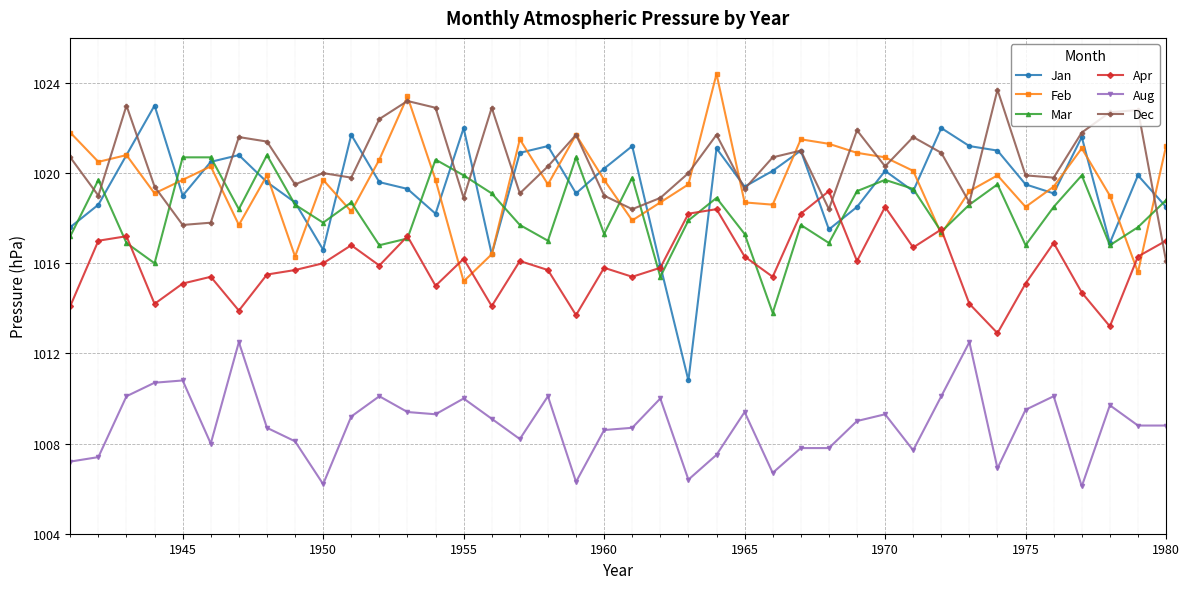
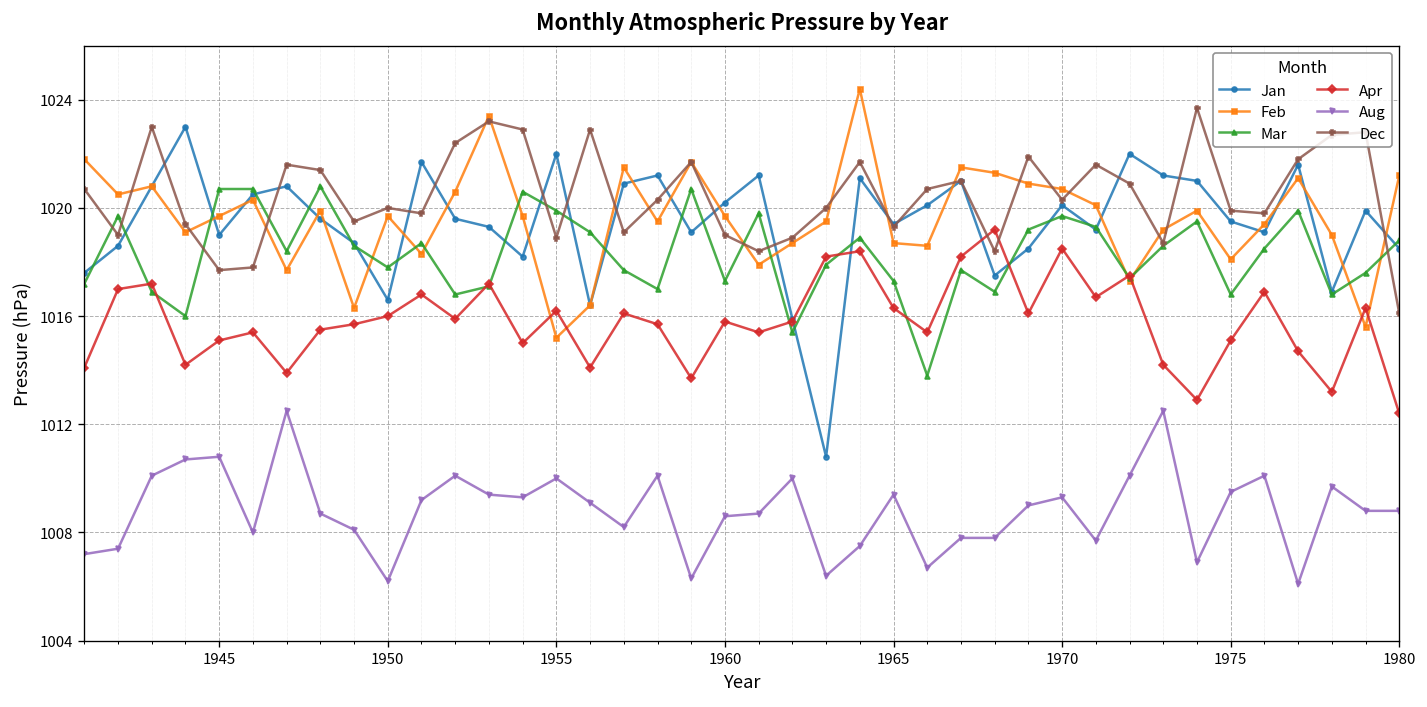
Feb, 1975: 1018.5 -> 1018.1
Apr, 1980: 1017.0 -> 1012.4
